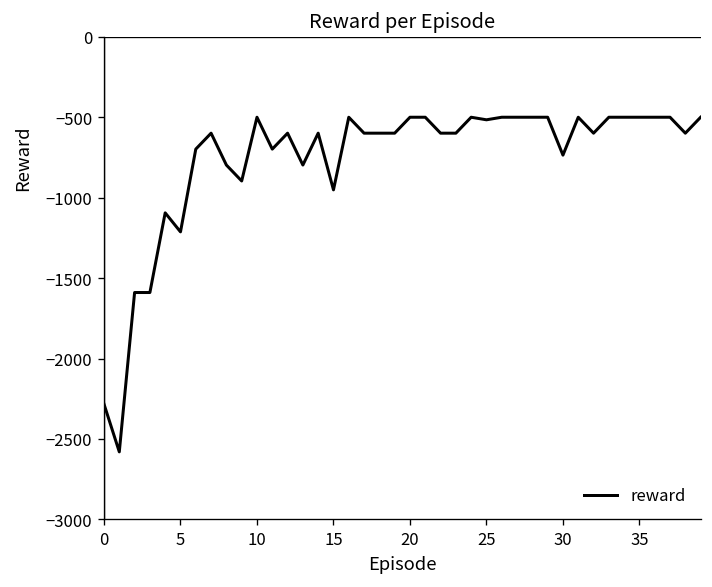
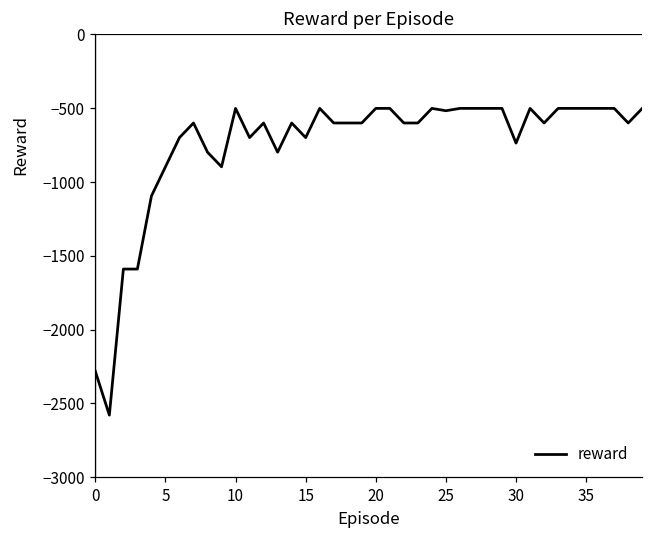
5: -1210 -> -900
15: -950 -> -700
